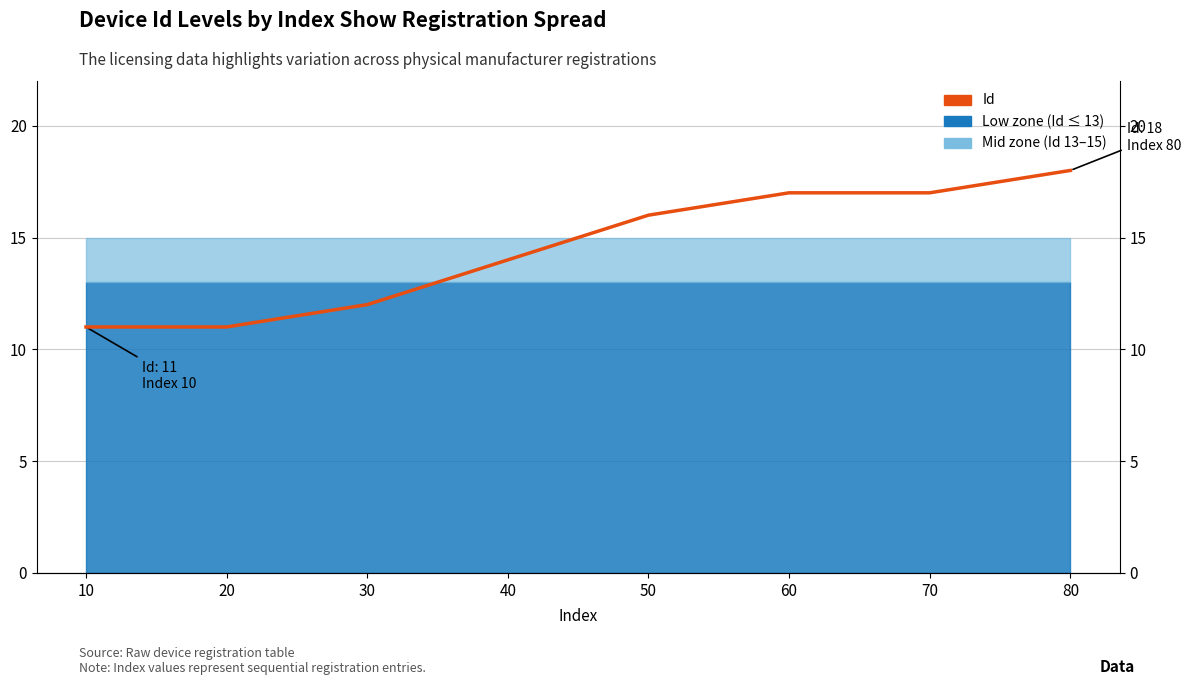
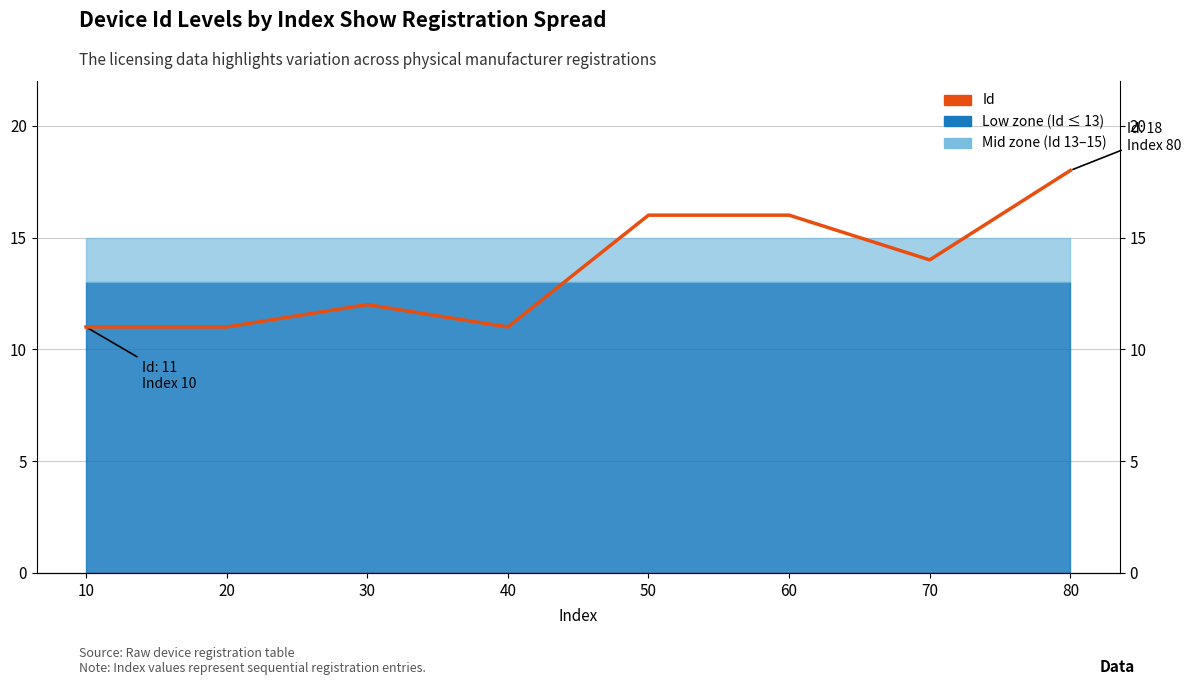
Id, 40: 14 -> 11
Id, 60: 17 -> 16
Id, 70: 17 -> 14
